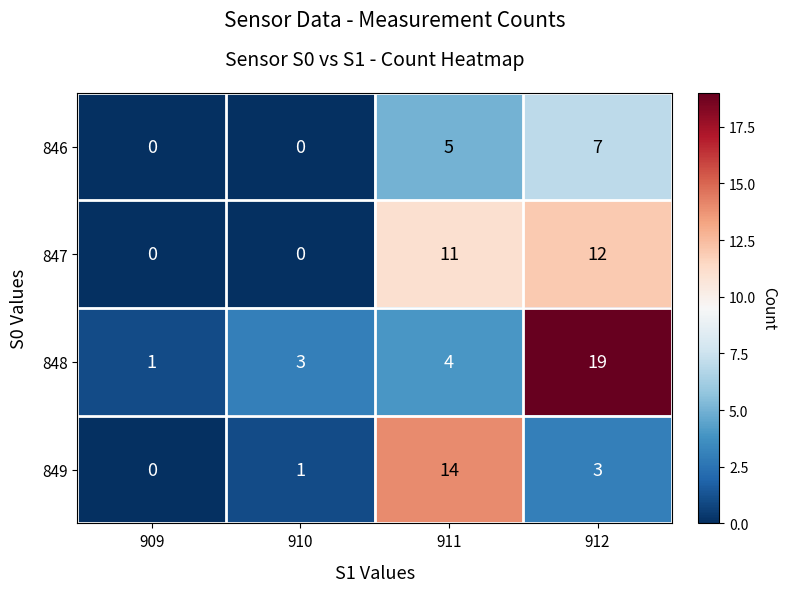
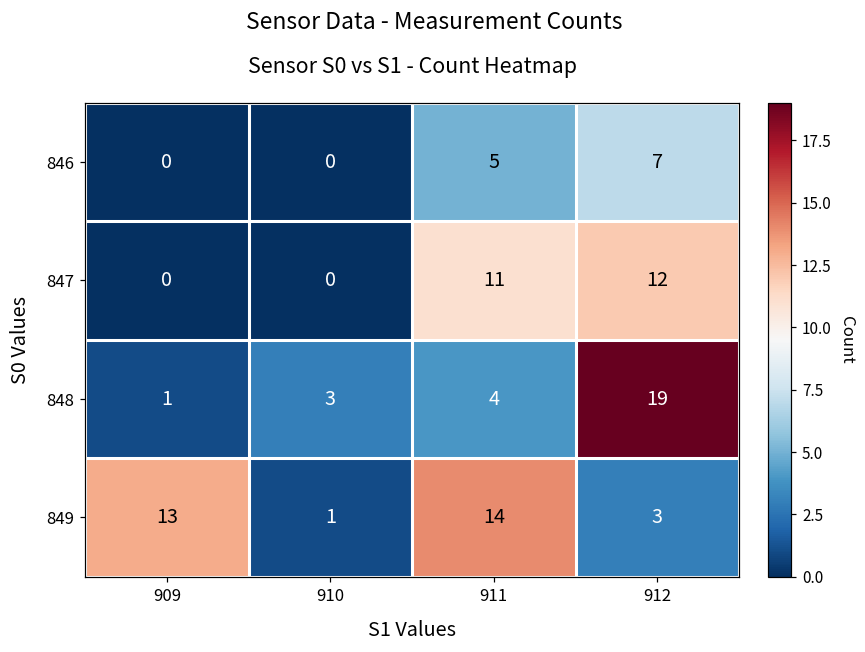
849, 909: 0 -> 13
